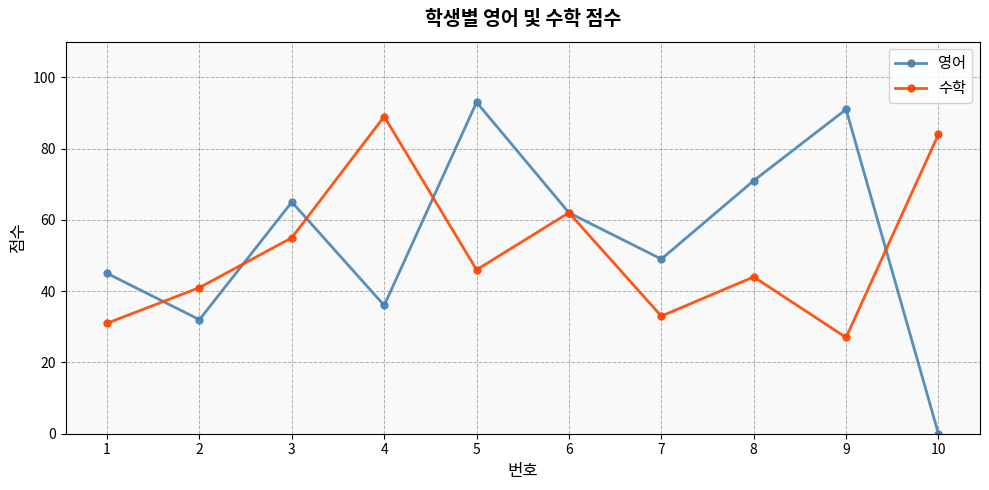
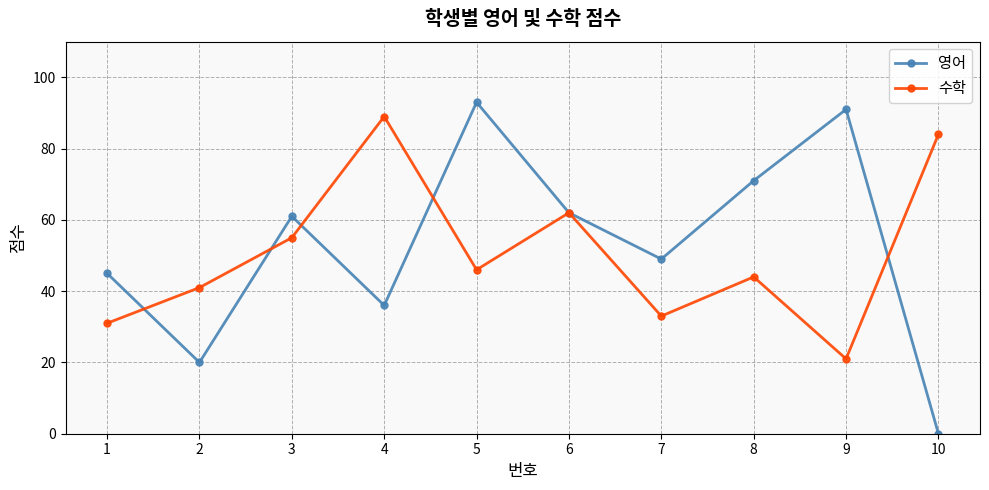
영어, 2: 32 -> 20
영어, 3: 65 -> 61
수학, 9: 27 -> 21
